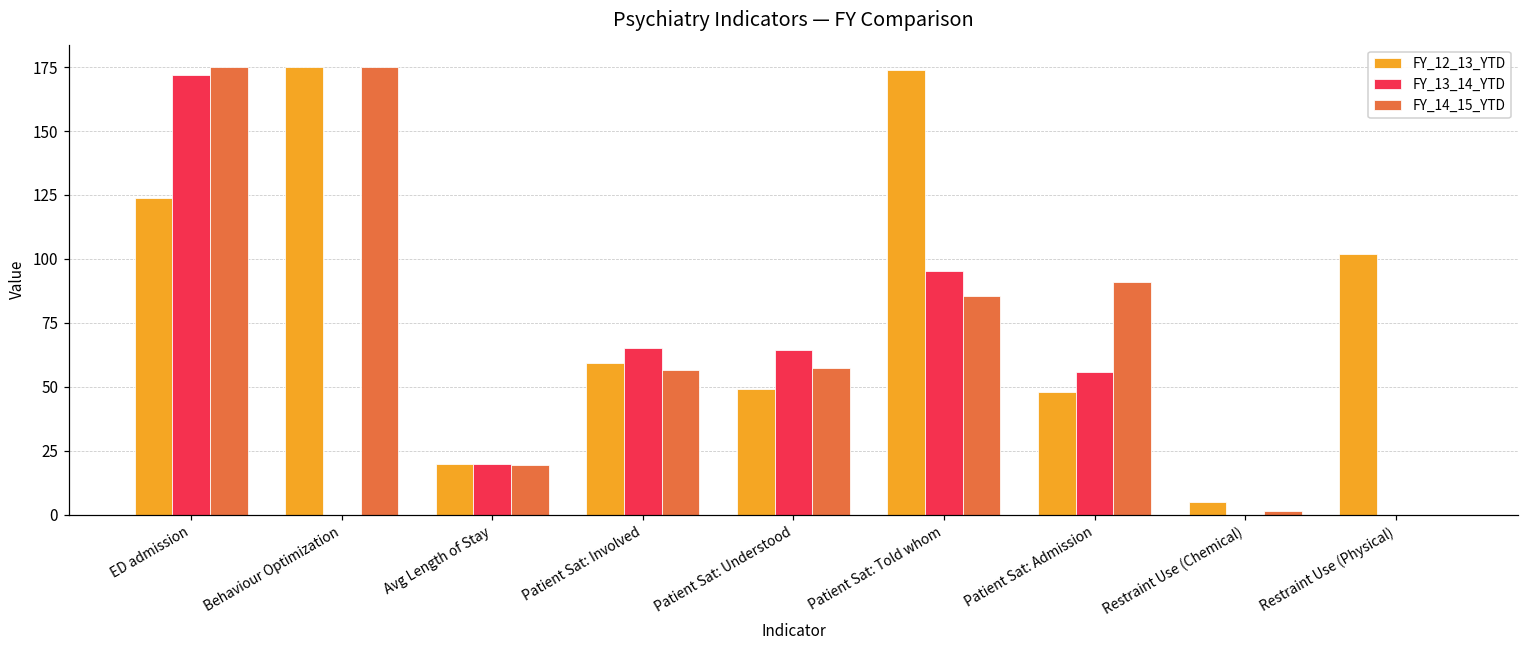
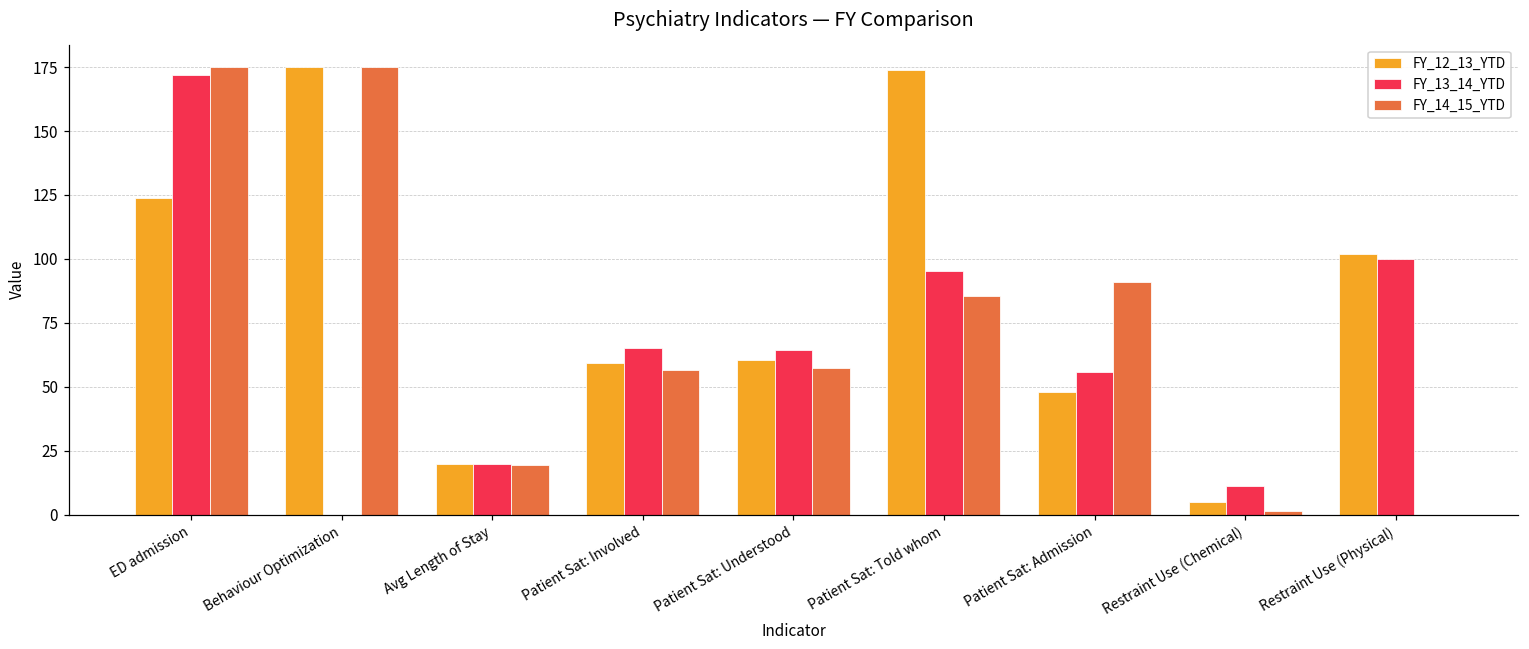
FY_12_13_YTD, Patient Sat: Understood: 49 -> 60
FY_13_14_YTD, Restraint Use (Chemical): 0 -> 11
FY_13_14_YTD, Restraint Use (Physical): 0 -> 100
